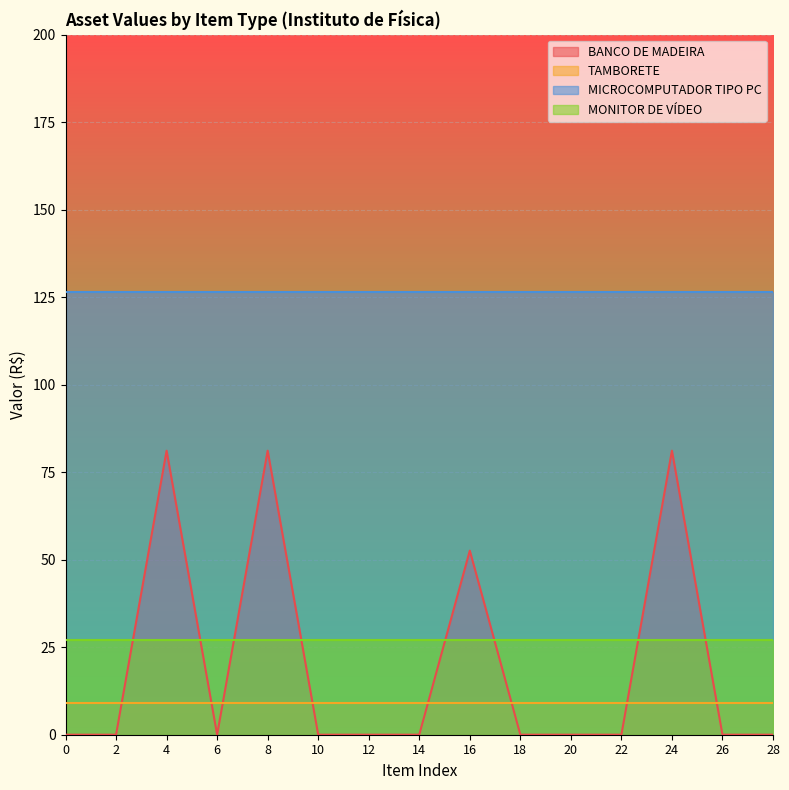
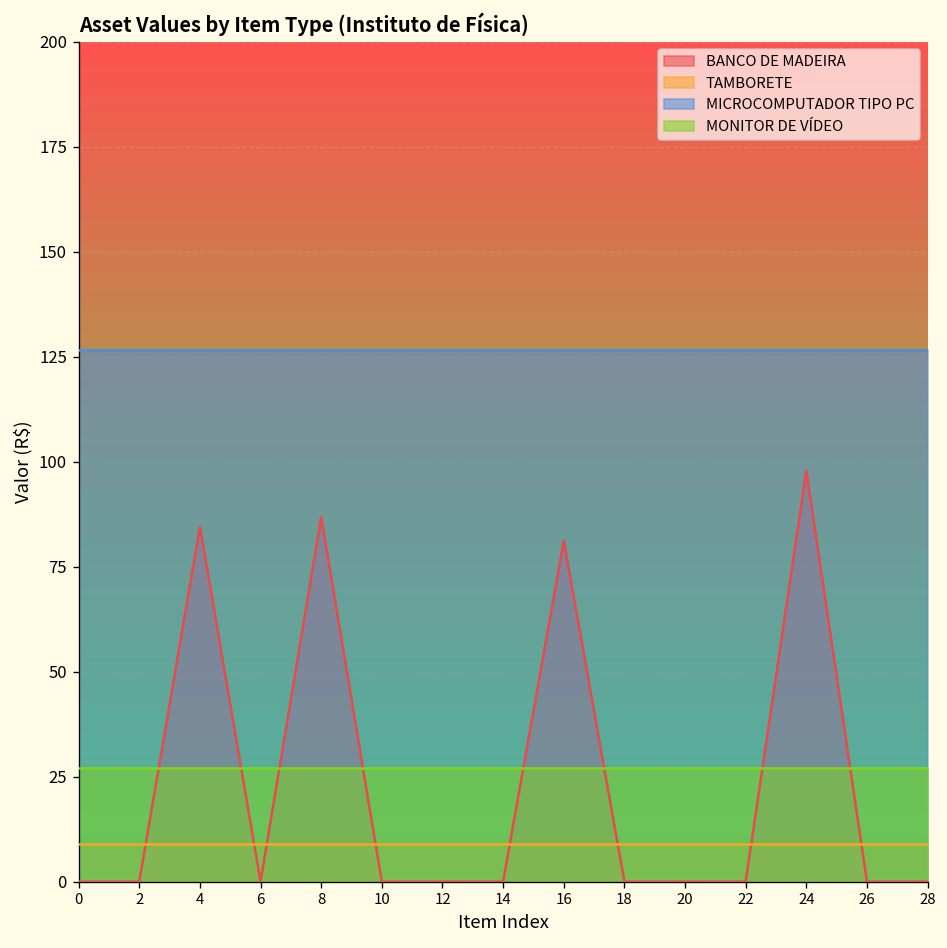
BANCO DE MADEIRA, 4: 81 -> 85
BANCO DE MADEIRA, 8: 81 -> 87
BANCO DE MADEIRA, 16: 53 -> 81
BANCO DE MADEIRA, 24: 81 -> 98
